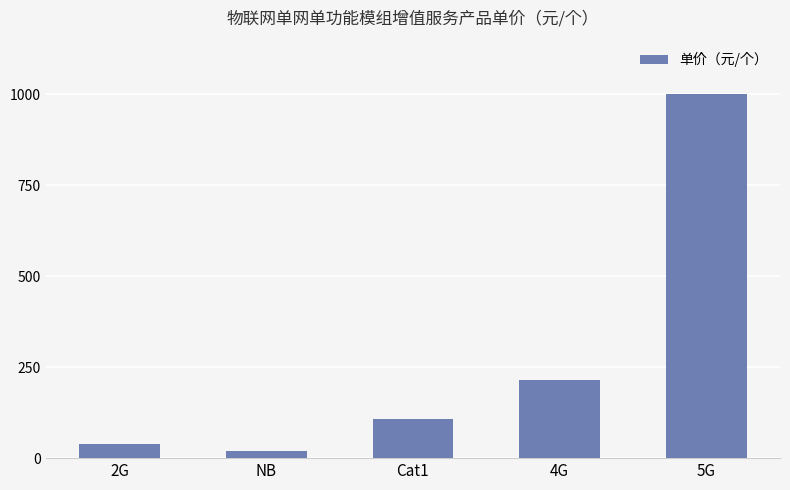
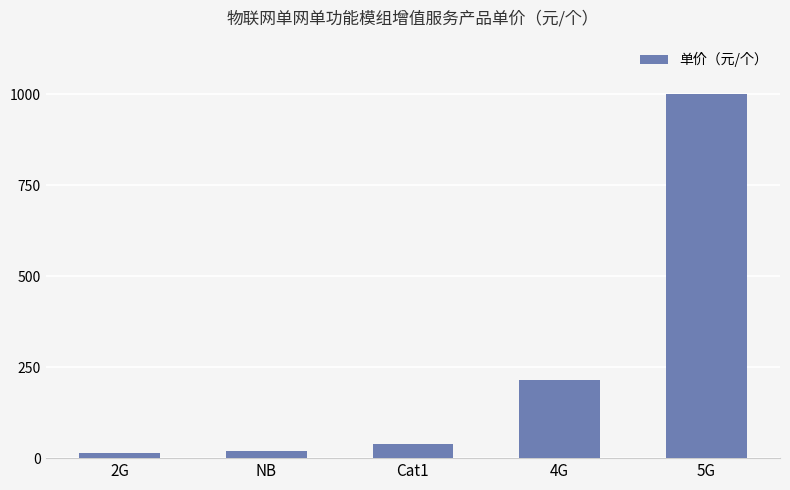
2G: 40 -> 20
Cat1: 110 -> 40
